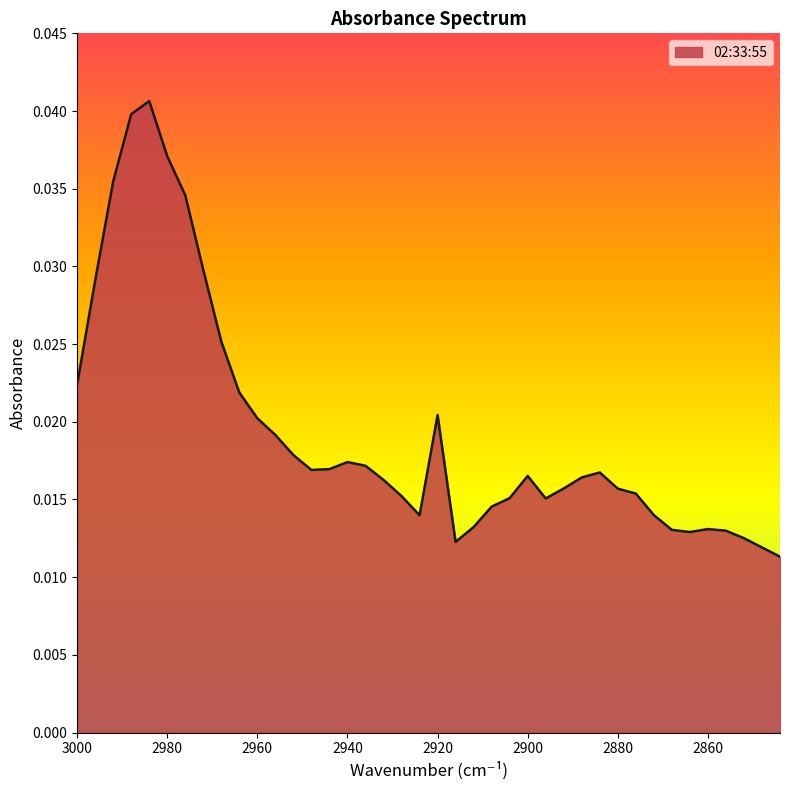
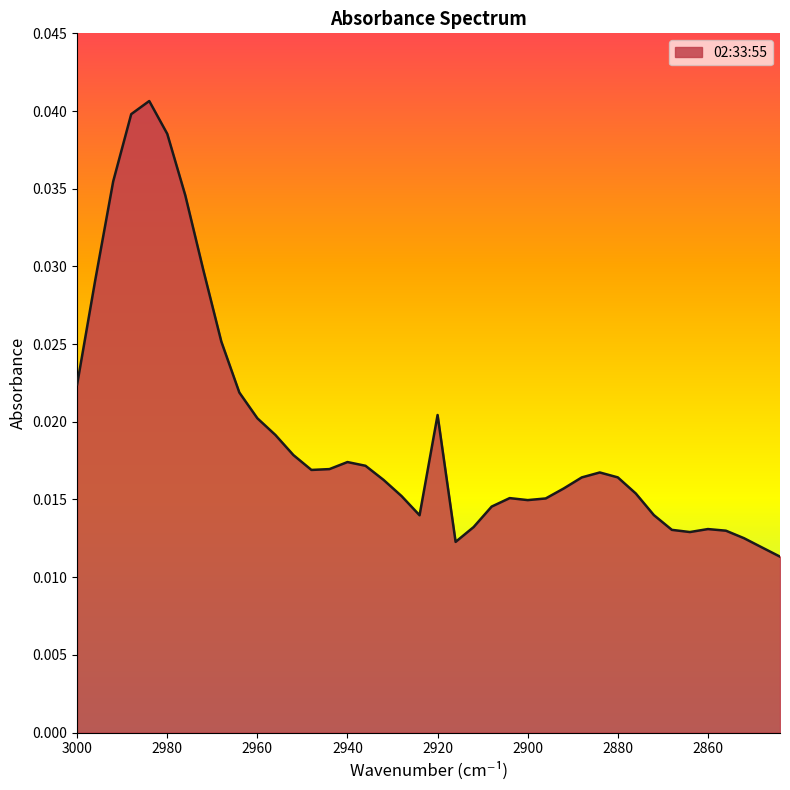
2980: 0.0371 -> 0.0385
2900: 0.0165 -> 0.0150
2880: 0.0157 -> 0.0164
